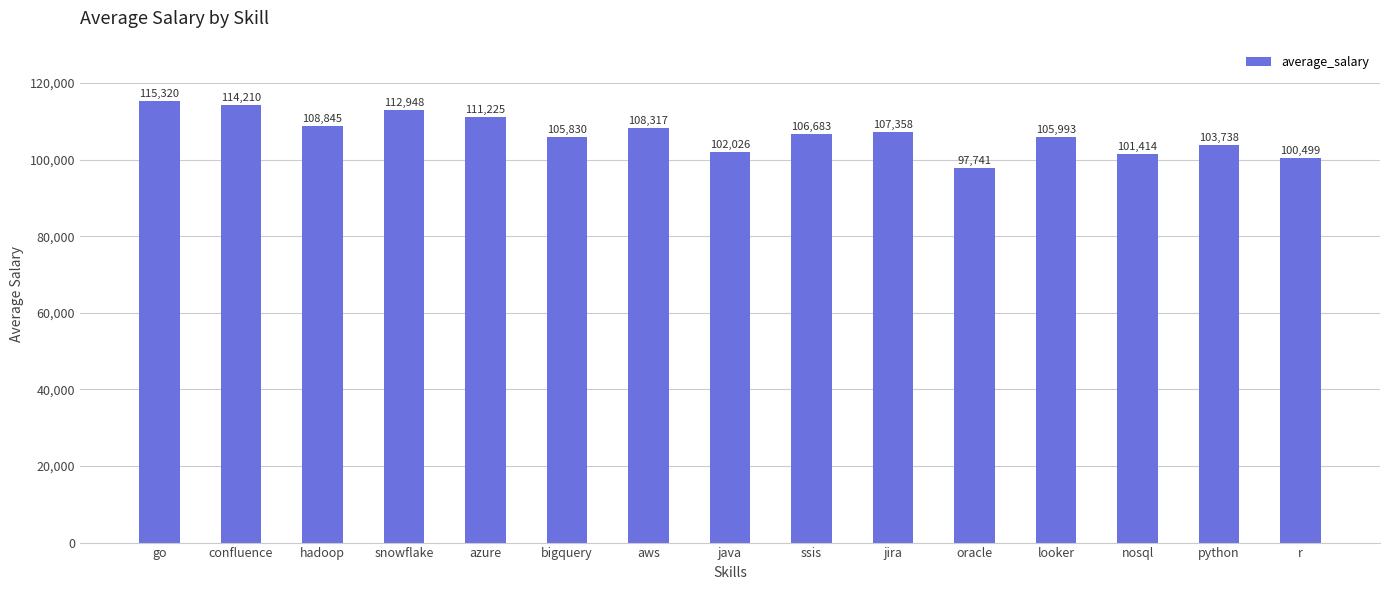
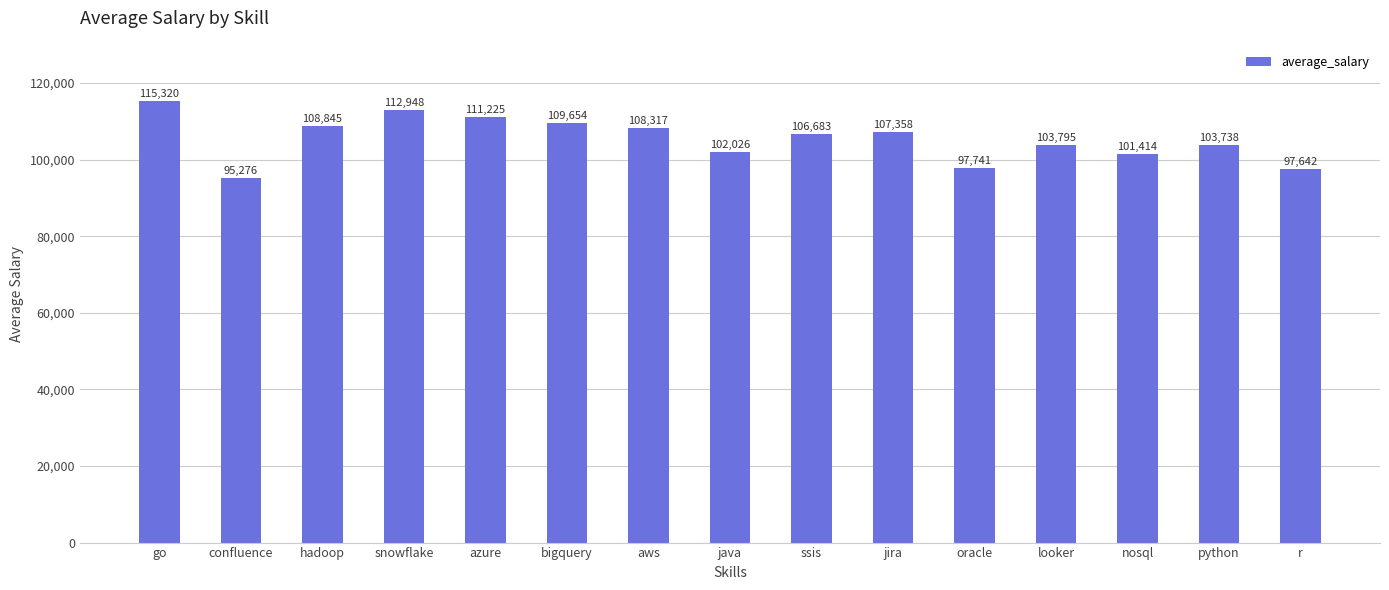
confluence: 114,210 -> 95,276
bigquery: 105,830 -> 109,654
looker: 105,993 -> 103,795
r: 100,499 -> 97,642
